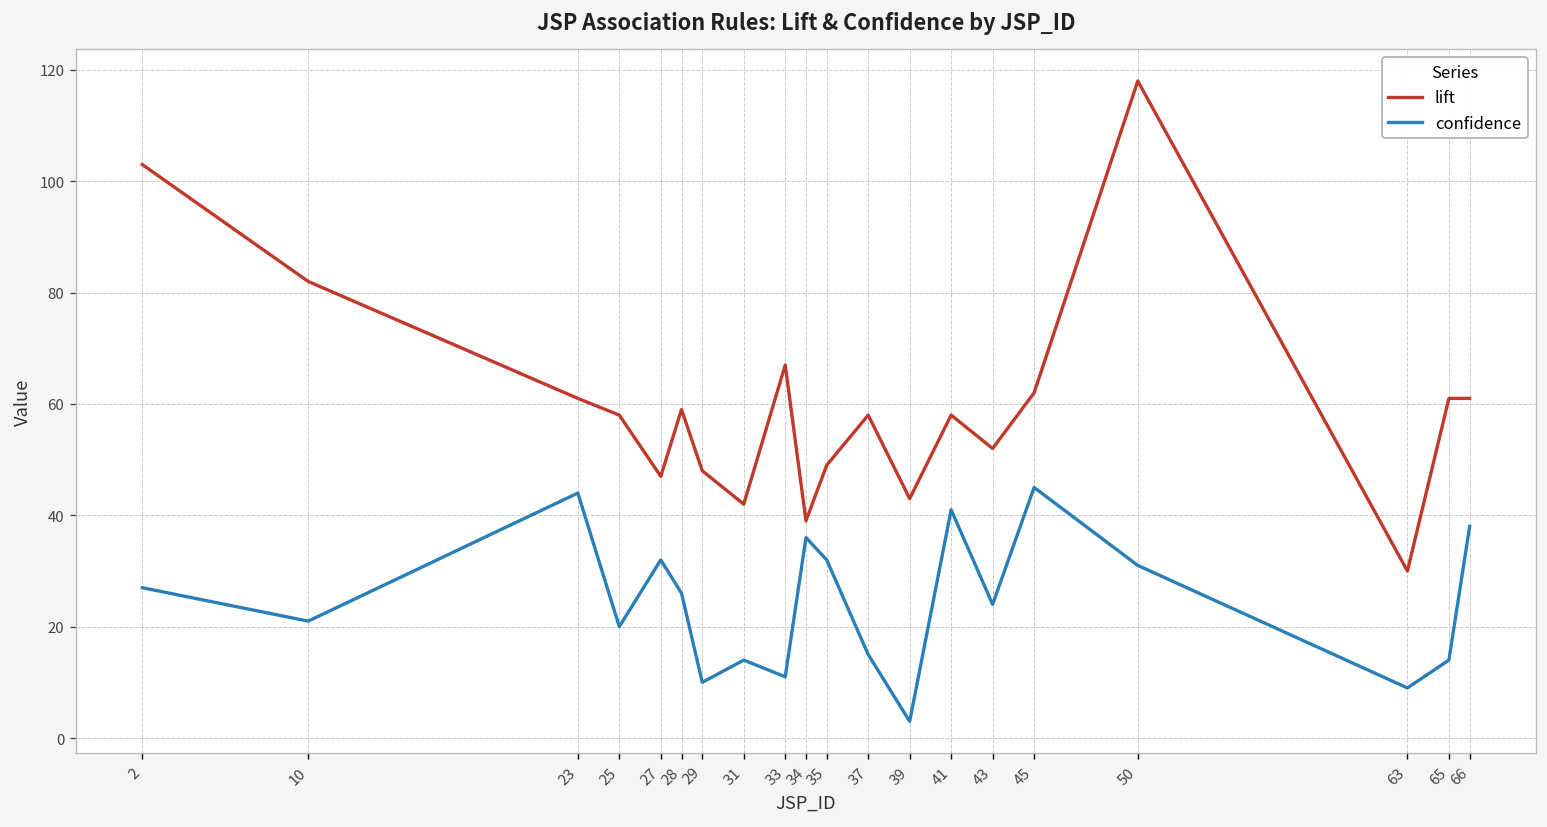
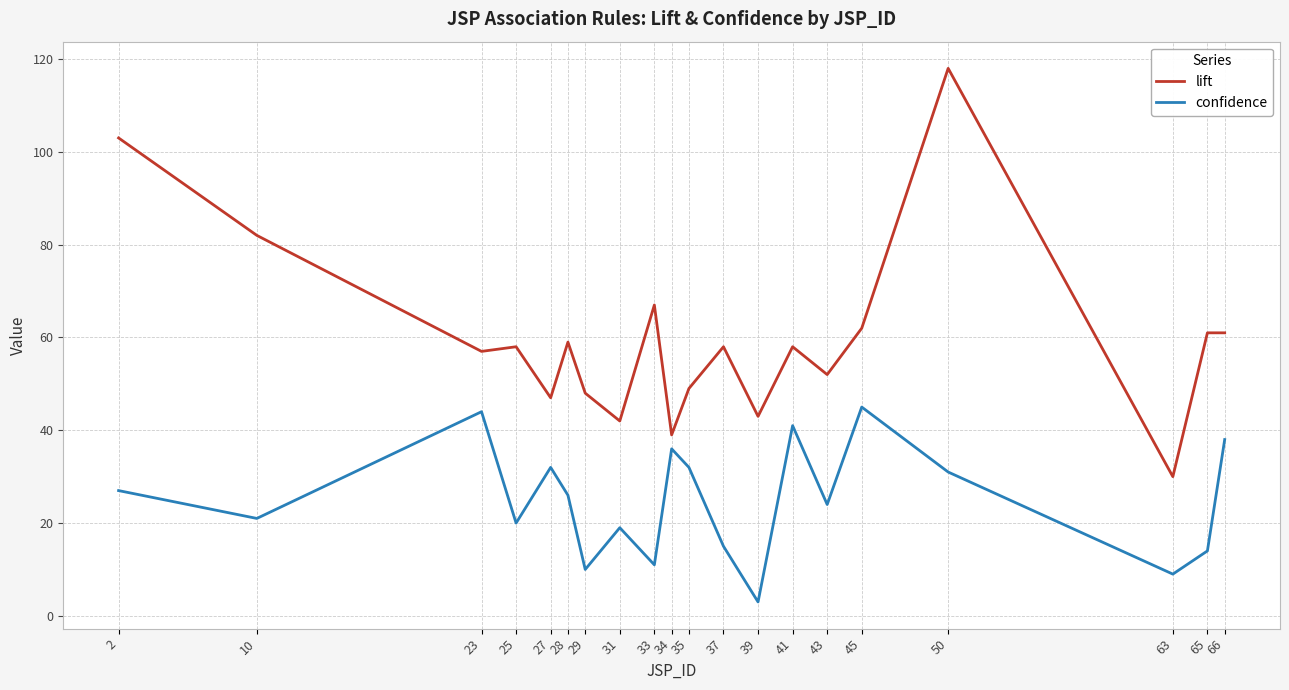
lift, 23: 61 -> 57
confidence, 31: 14 -> 19
